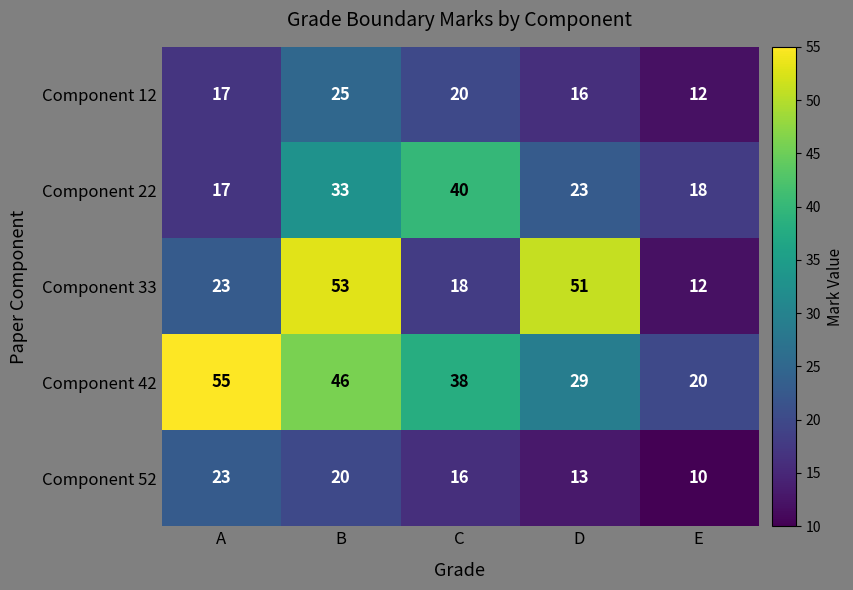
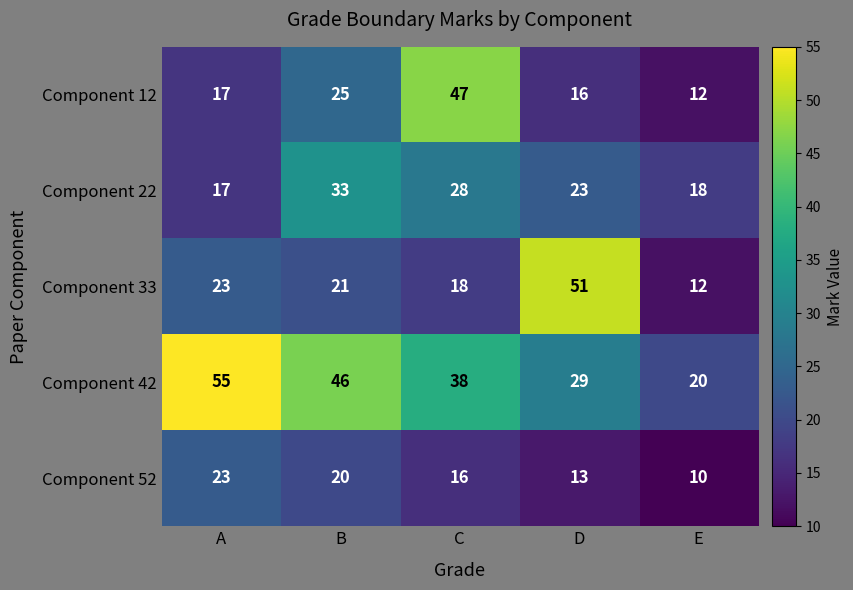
Component 12, C: 20 -> 47
Component 22, C: 40 -> 28
Component 33, B: 53 -> 21
